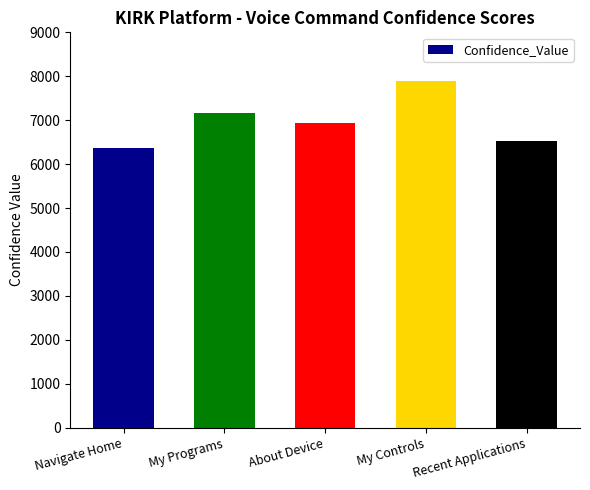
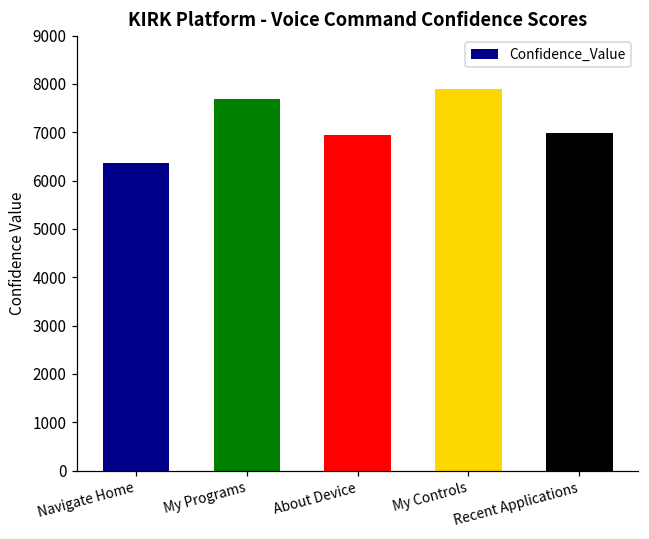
My Programs: 7200 -> 7700
Recent Applications: 6500 -> 7000
